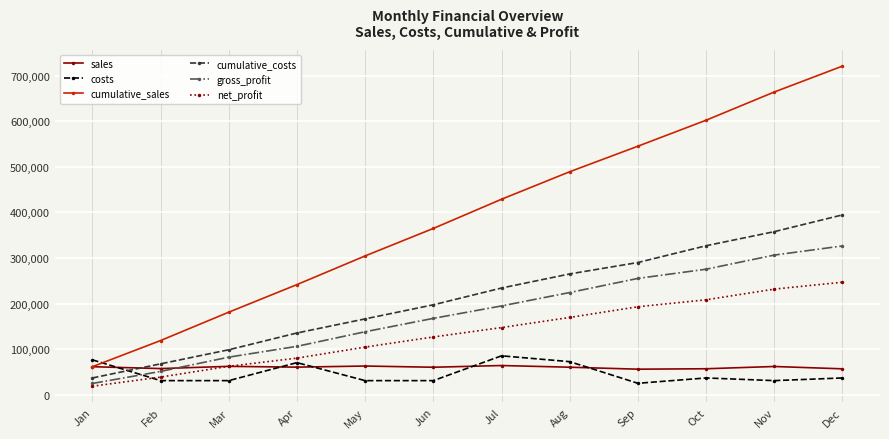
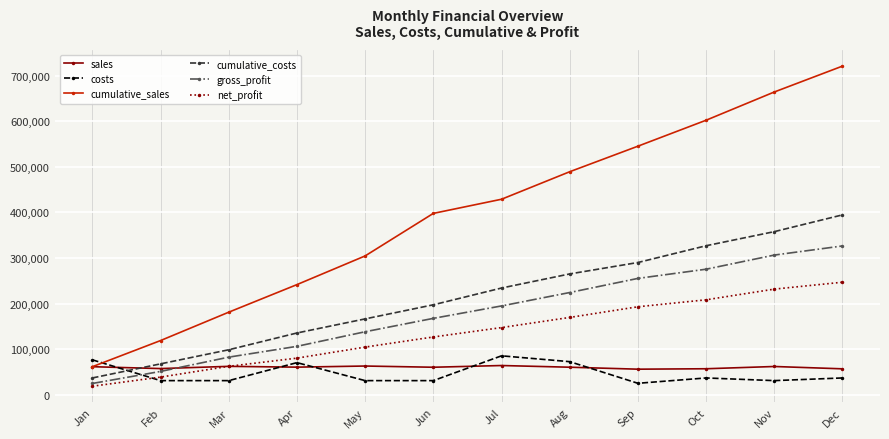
cumulative_sales, Jun: 360,000 -> 400,000
